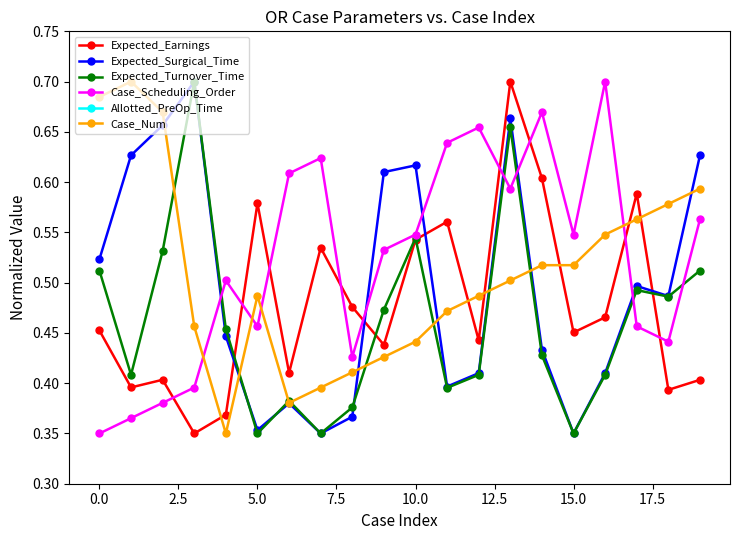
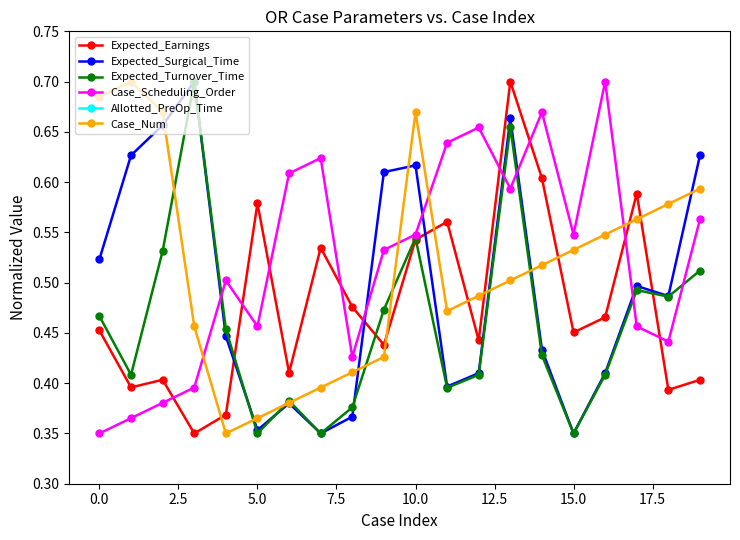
Expected_Turnover_Time, 0.0: 0.512 -> 0.467
Case_Num, 5.0: 0.487 -> 0.365
Case_Num, 10.0: 0.441 -> 0.670
Case_Num, 15.0: 0.517 -> 0.533
